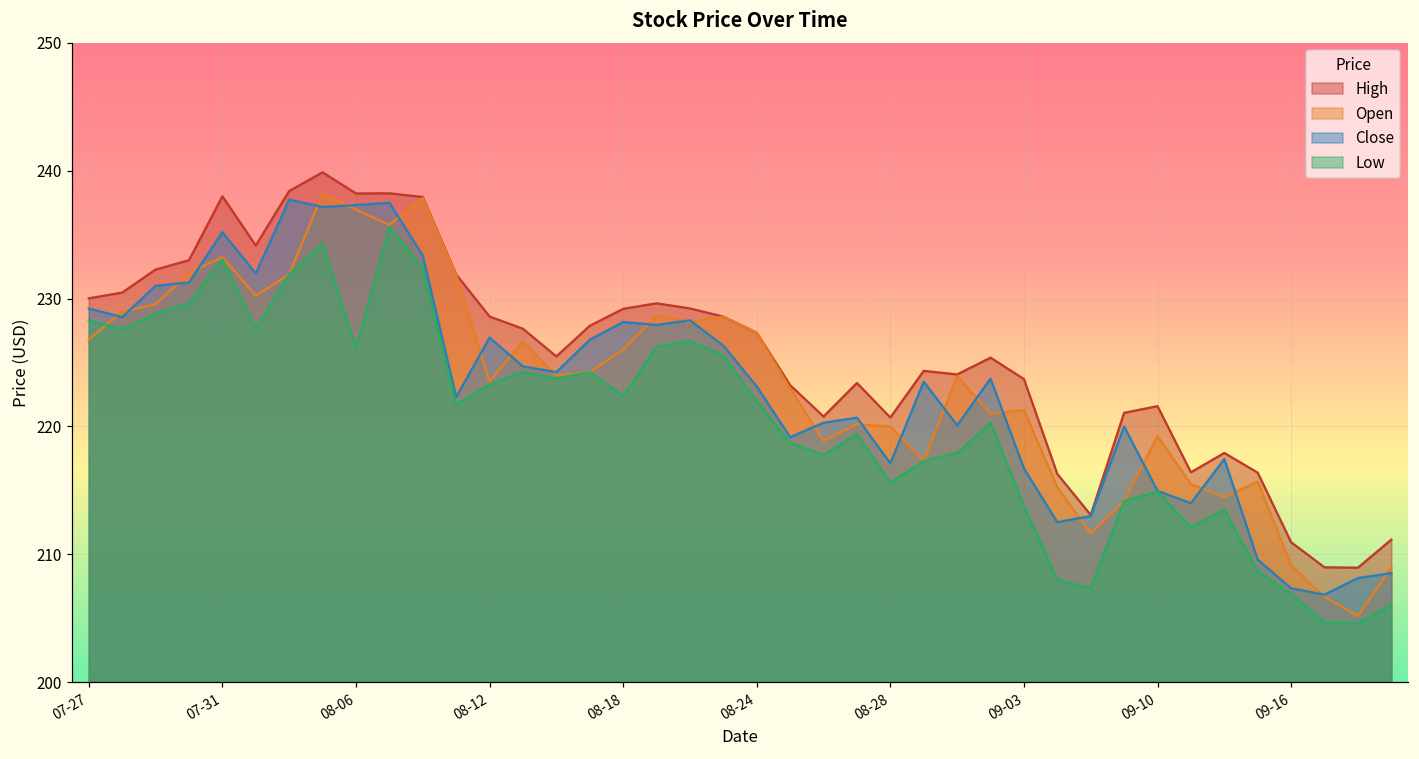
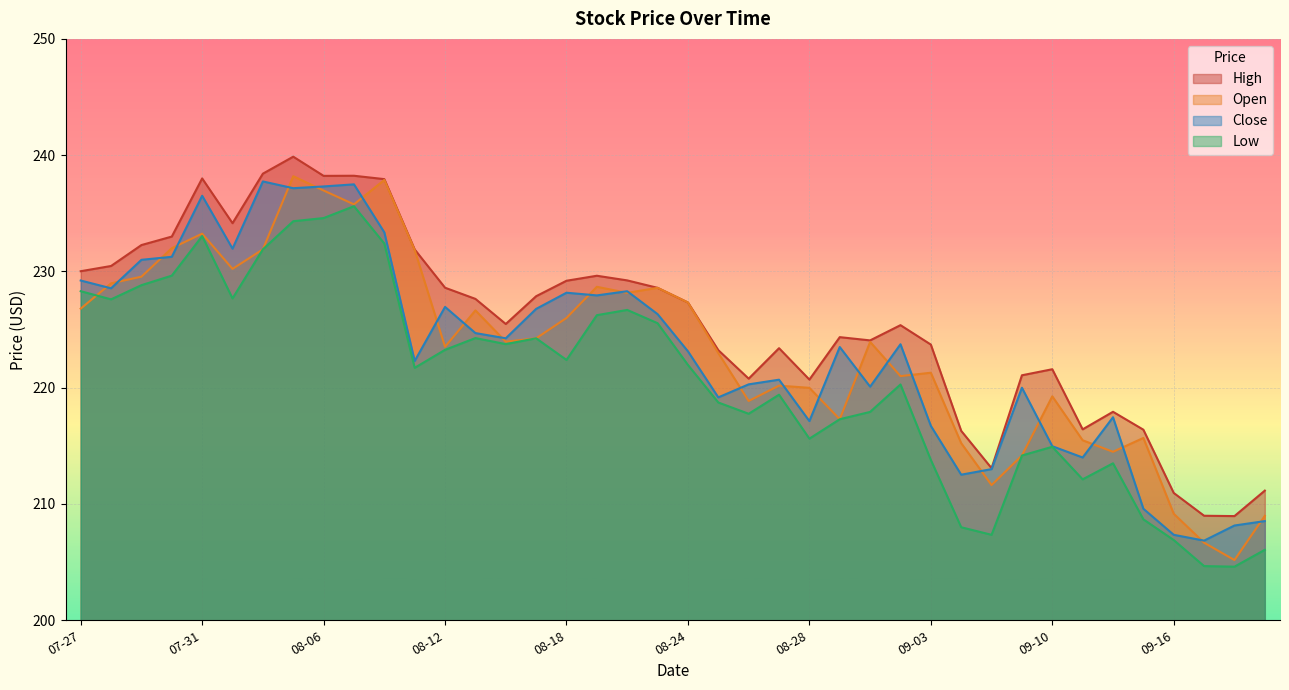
Close, 07-31: 235.2 -> 236.5
Low, 08-06: 226.1 -> 234.6
